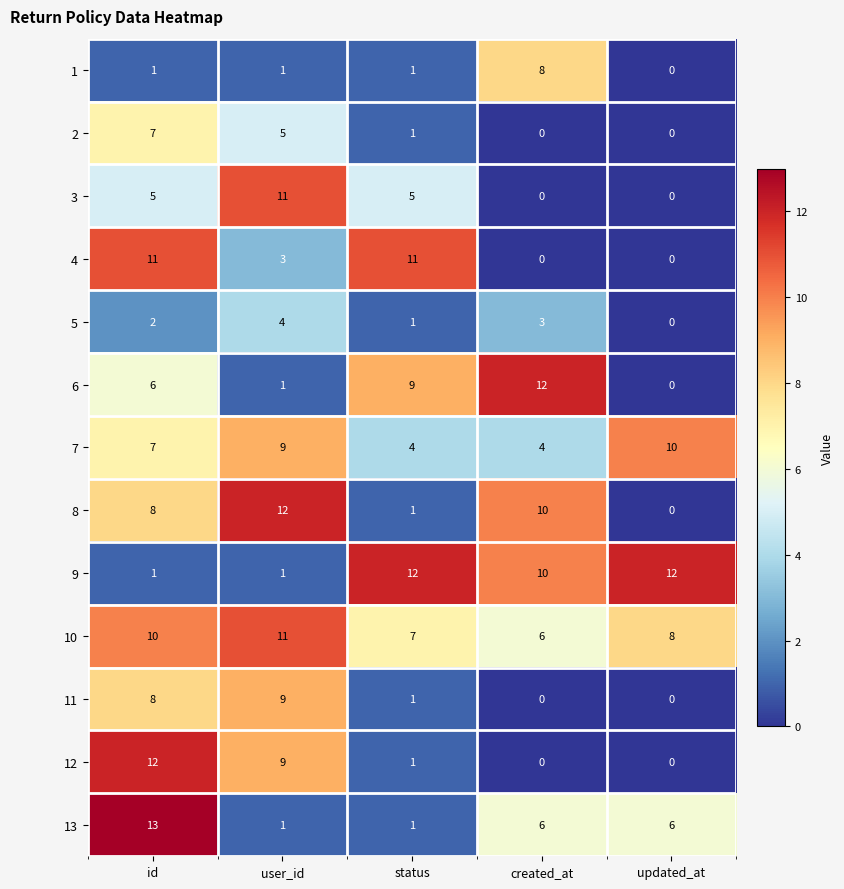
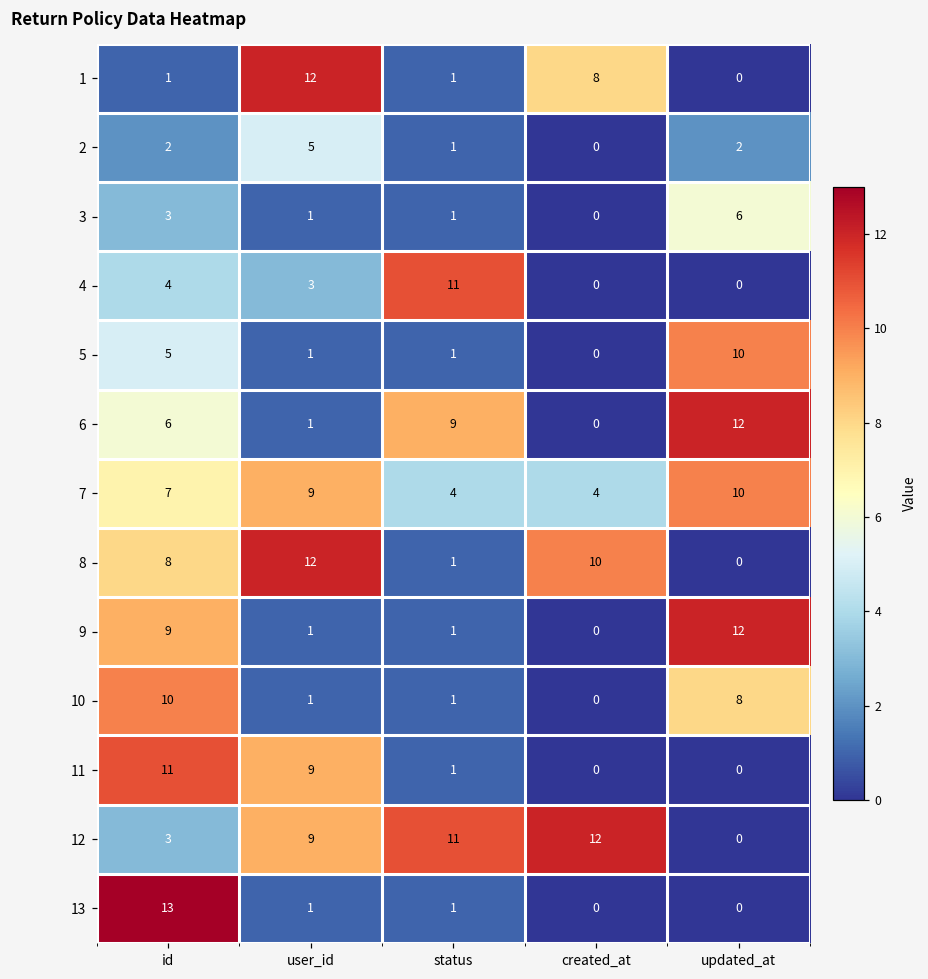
1, user_id: 1 -> 12
2, id: 7 -> 2
2, updated_at: 0 -> 2
3, id: 5 -> 3
3, user_id: 11 -> 1
3, status: 5 -> 1
3, updated_at: 0 -> 6
4, id: 11 -> 4
5, id: 2 -> 5
5, user_id: 4 -> 1
5, created_at: 3 -> 0
5, updated_at: 0 -> 10
6, created_at: 12 -> 0
6, updated_at: 0 -> 12
9, id: 1 -> 9
9, status: 12 -> 1
9, created_at: 10 -> 0
10, user_id: 11 -> 1
10, status: 7 -> 1
10, created_at: 6 -> 0
11, id: 8 -> 11
12, id: 12 -> 3
12, status: 1 -> 11
12, created_at: 0 -> 12
13, created_at: 6 -> 0
13, updated_at: 6 -> 0
